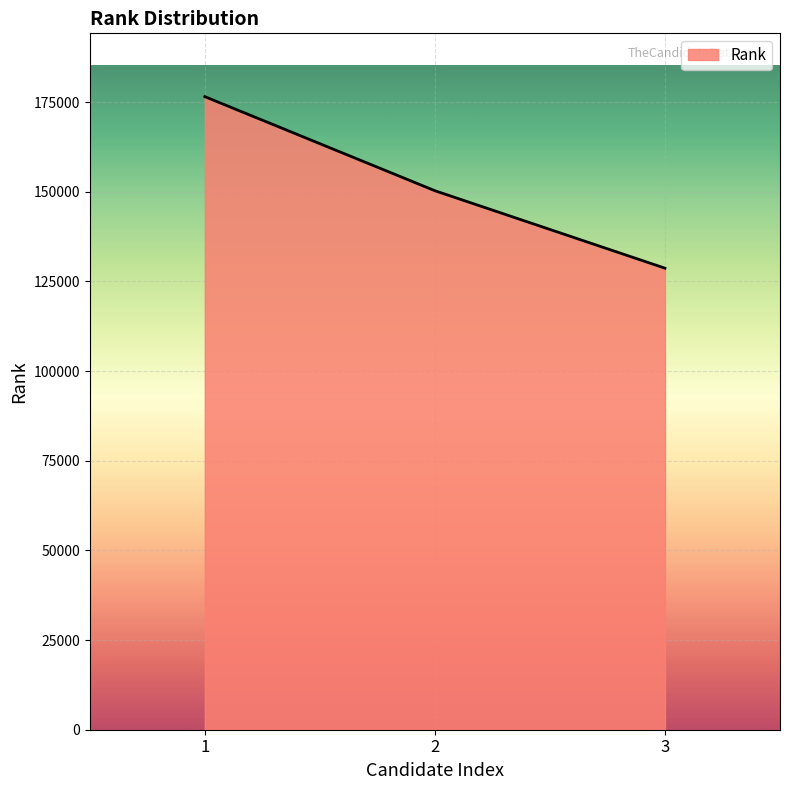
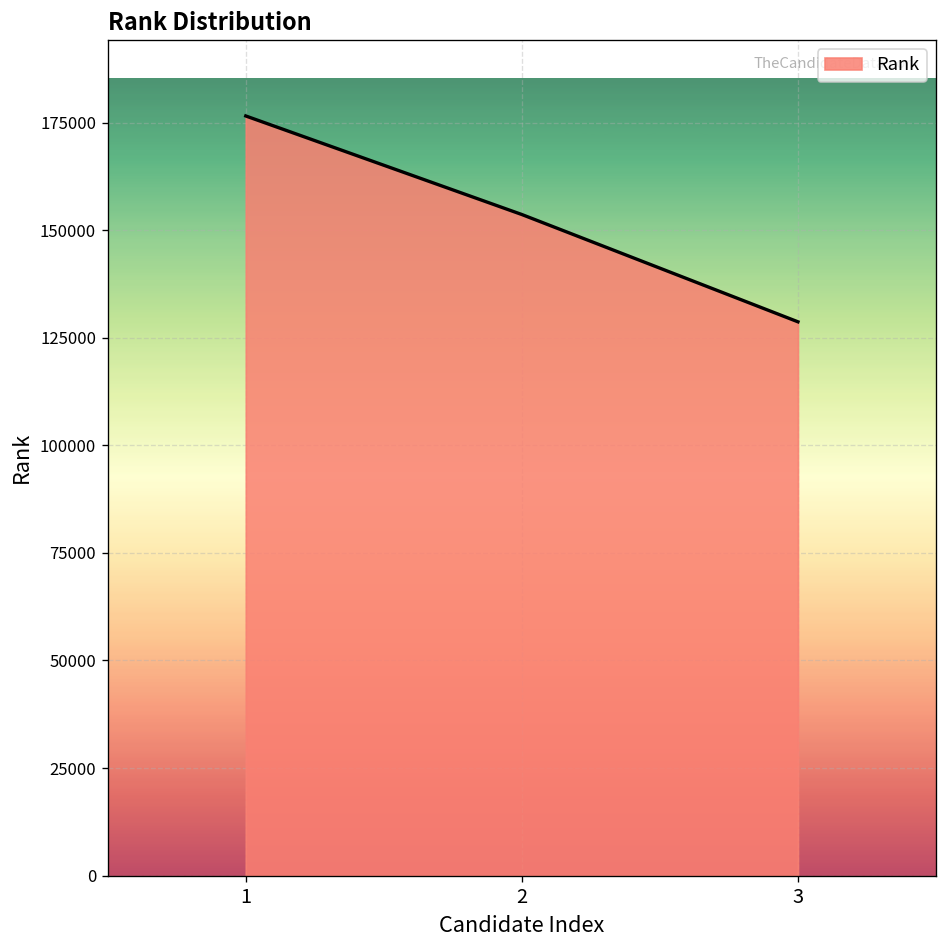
2: 150000 -> 154000
